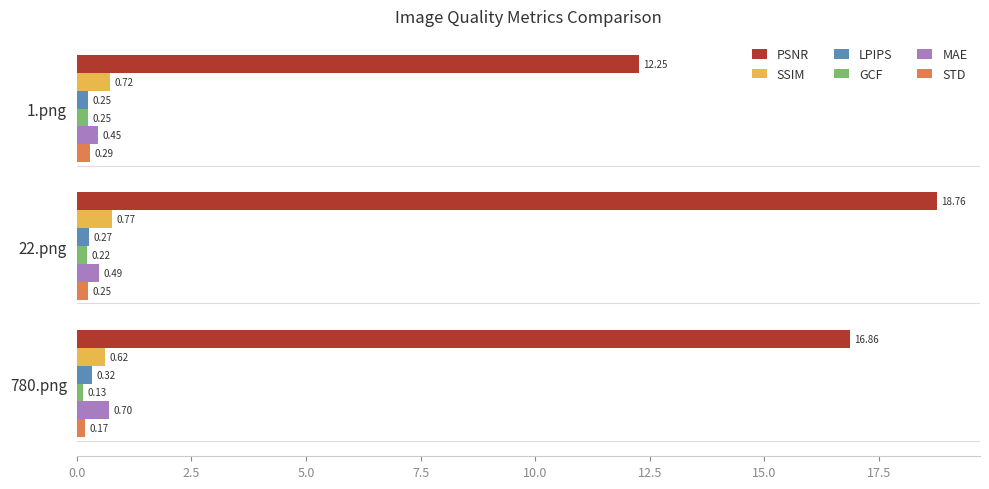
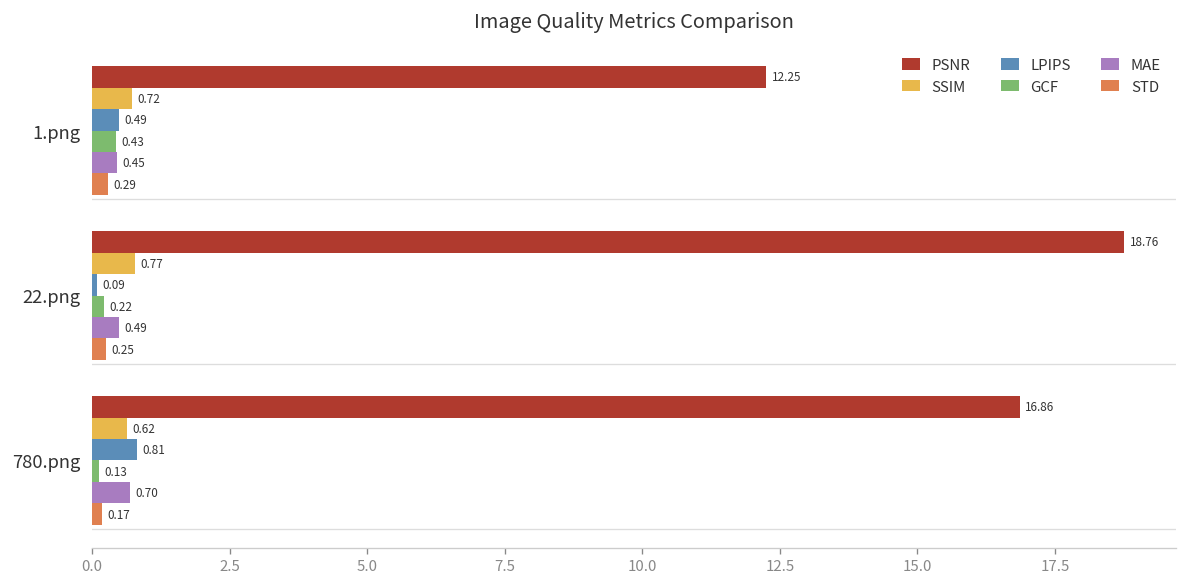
LPIPS, 1.png: 0.25 -> 0.49
GCF, 1.png: 0.25 -> 0.43
LPIPS, 22.png: 0.27 -> 0.09
LPIPS, 780.png: 0.32 -> 0.81
